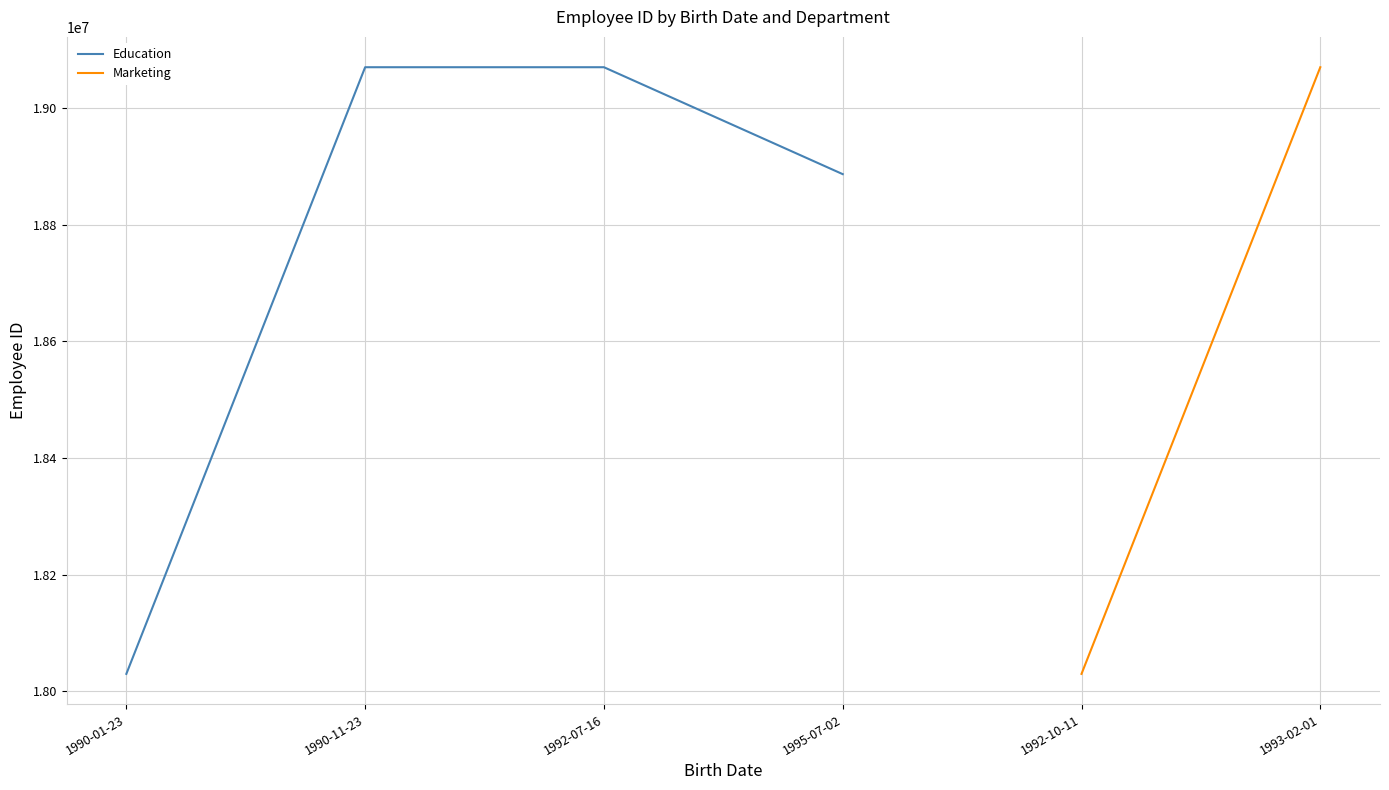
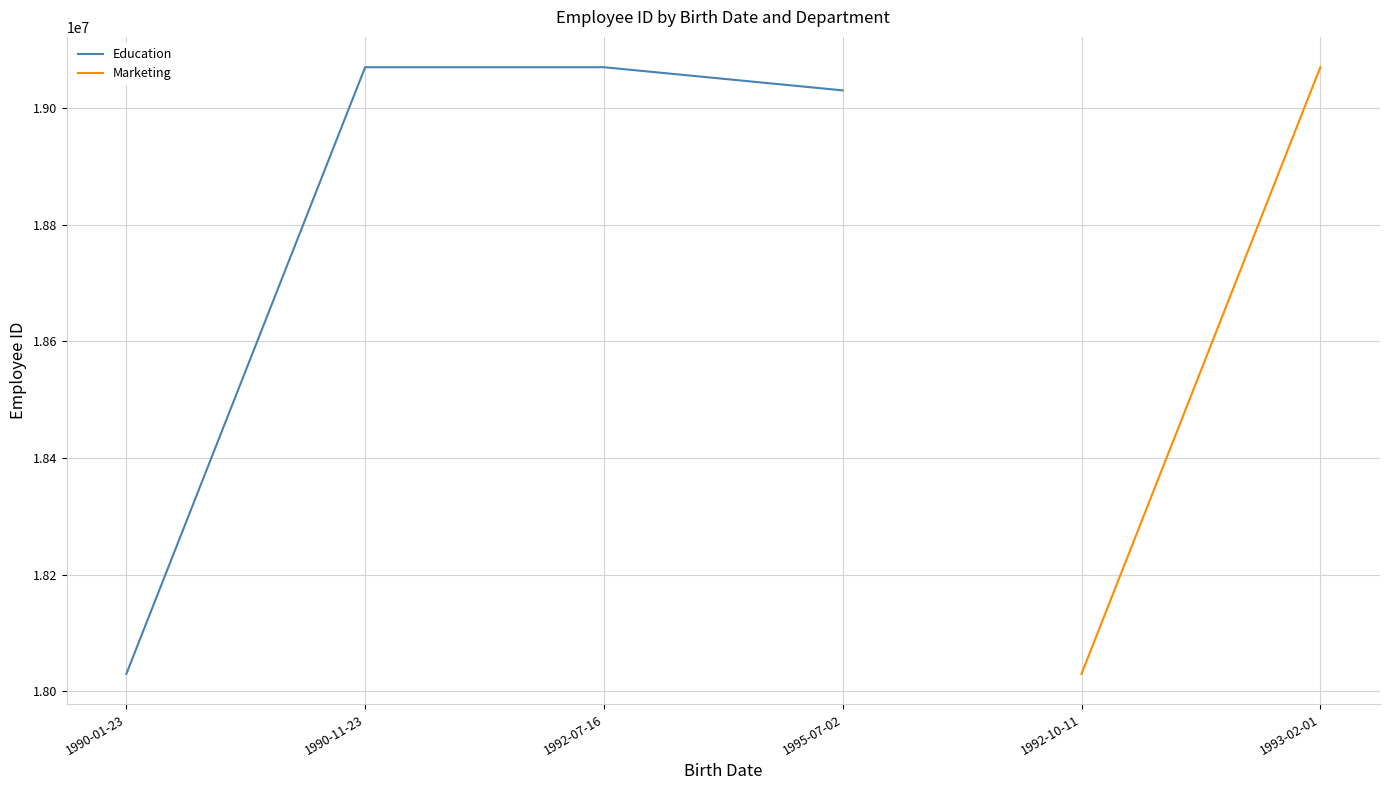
Education, 1995-07-02: 18890000 -> 19030000
